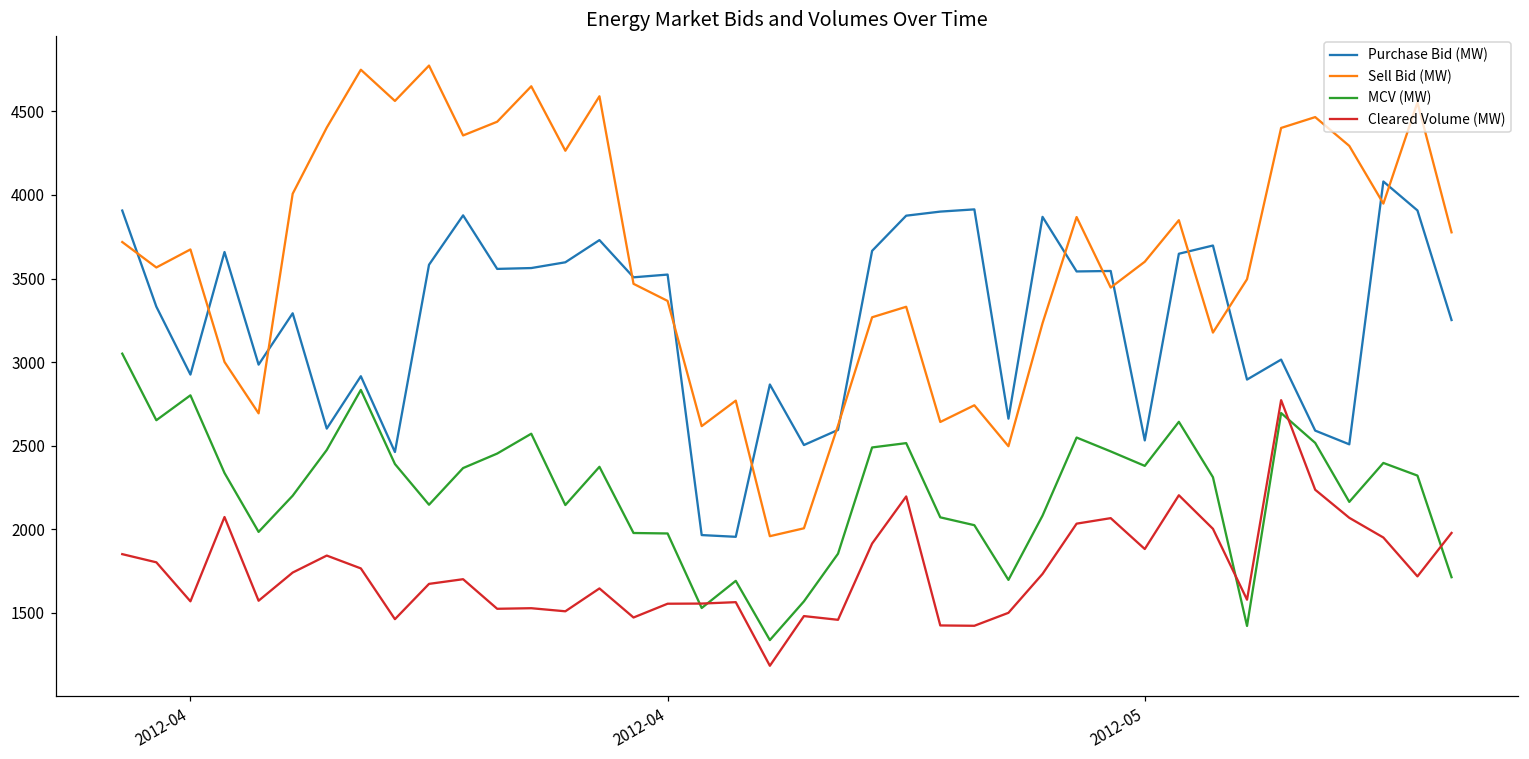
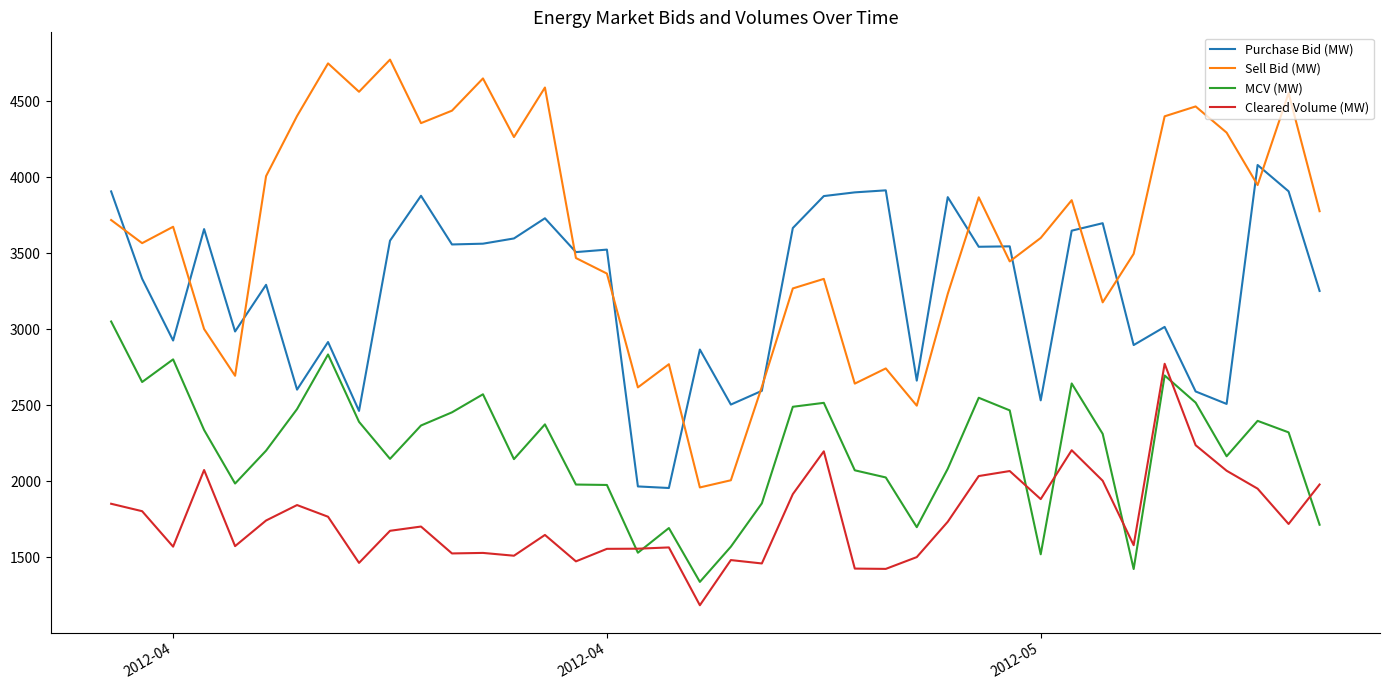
MCV (MW), 2012-05: 2380 -> 1520
